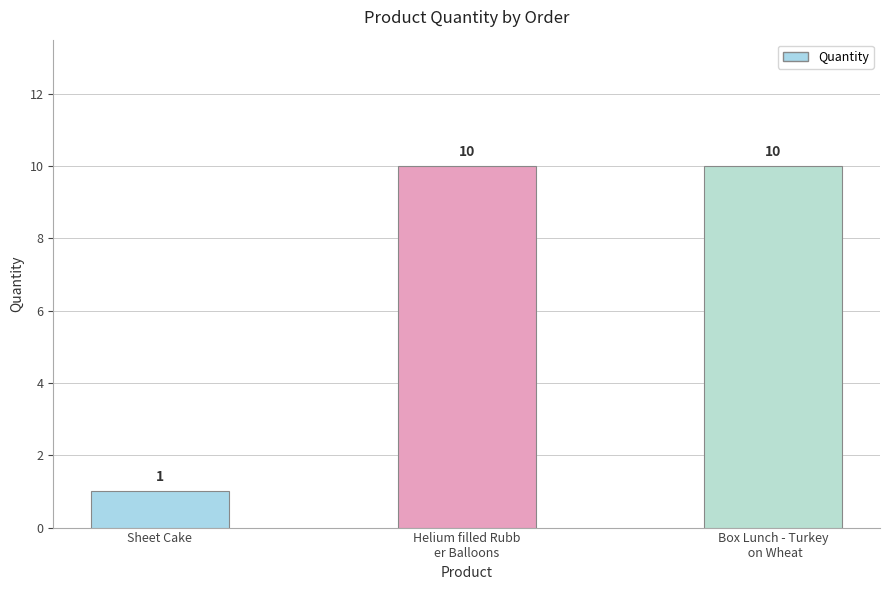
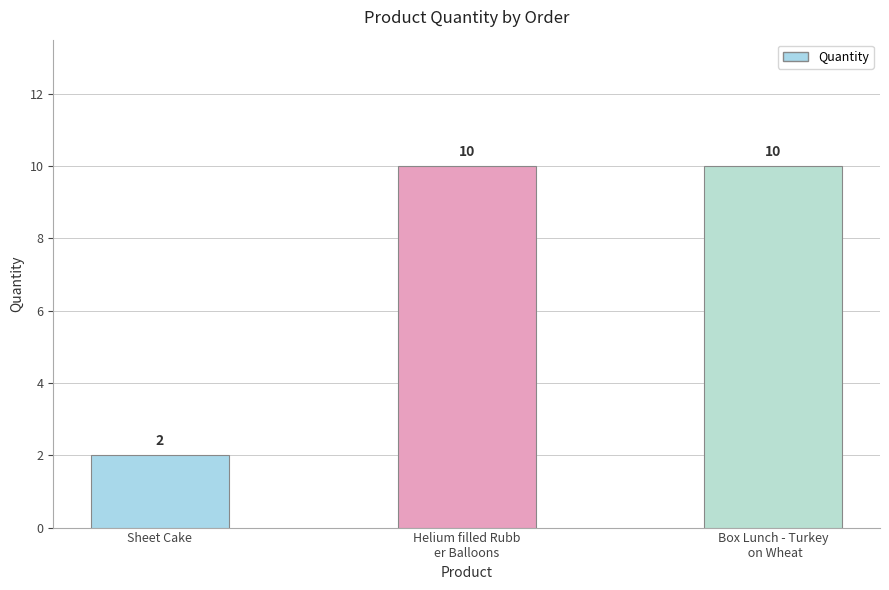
Sheet Cake: 1 -> 2
